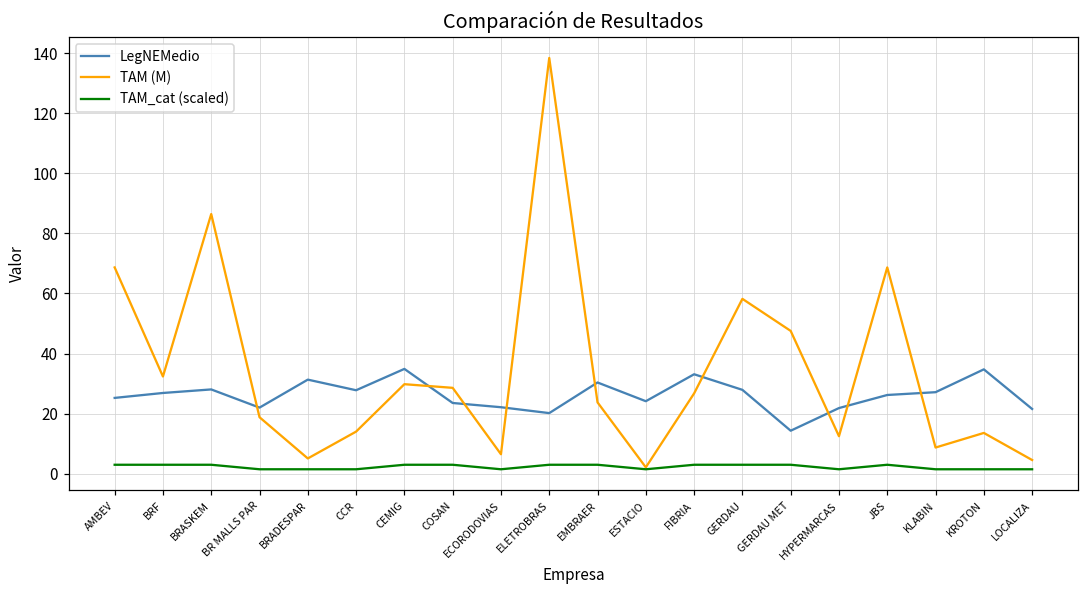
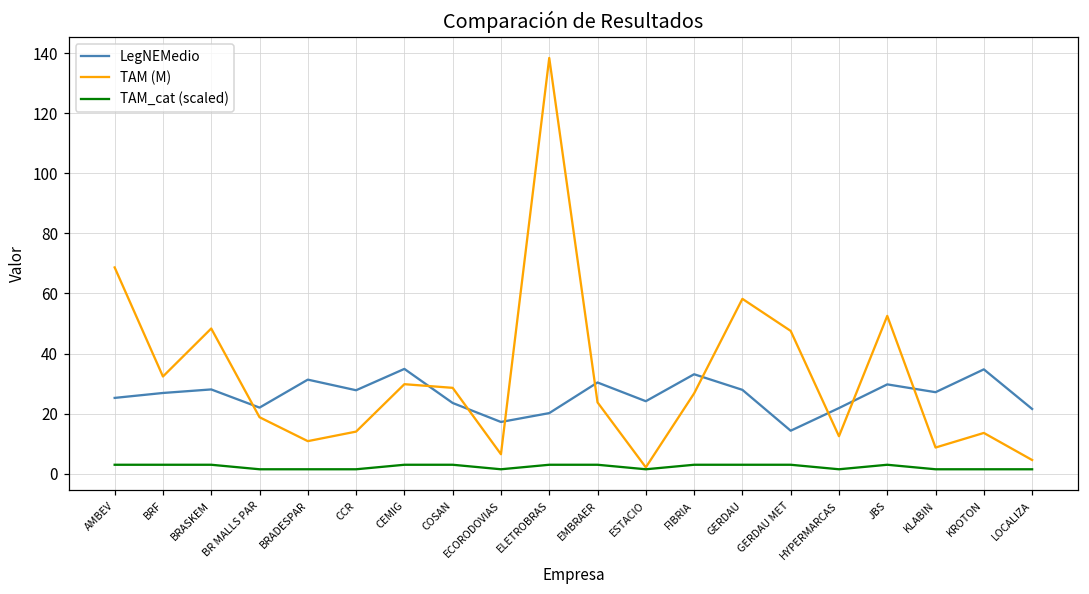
TAM (M), BRASKEM: 86 -> 48
TAM (M), BRADESPAR: 5 -> 11
LegNEMedio, ECORODOVIAS: 22 -> 17
LegNEMedio, JBS: 26 -> 30
TAM (M), JBS: 69 -> 53
